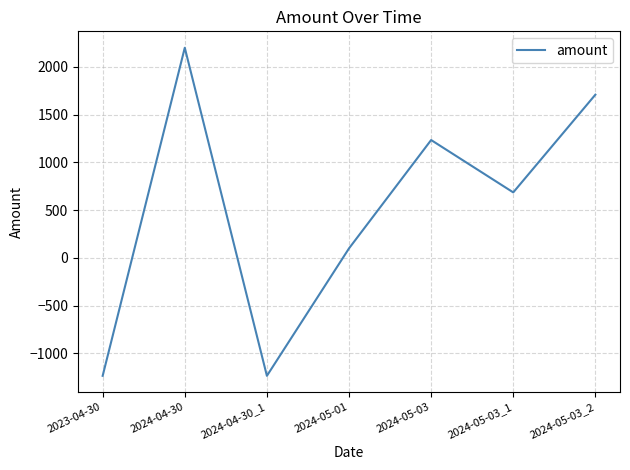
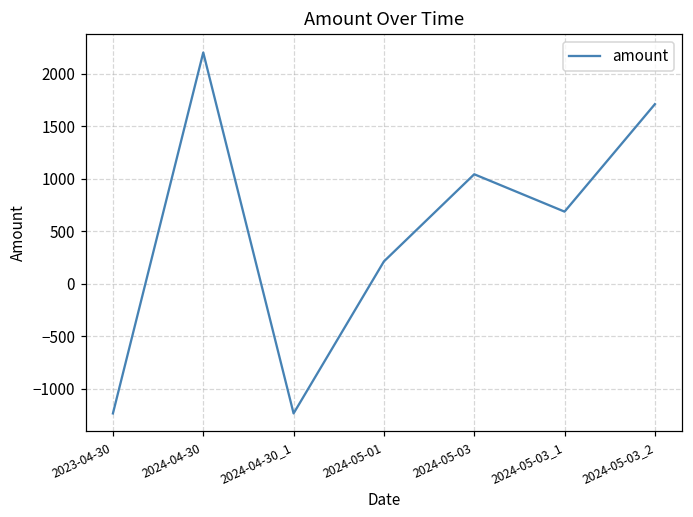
2024-05-01: 100 -> 200
2024-05-03: 1200 -> 1000
